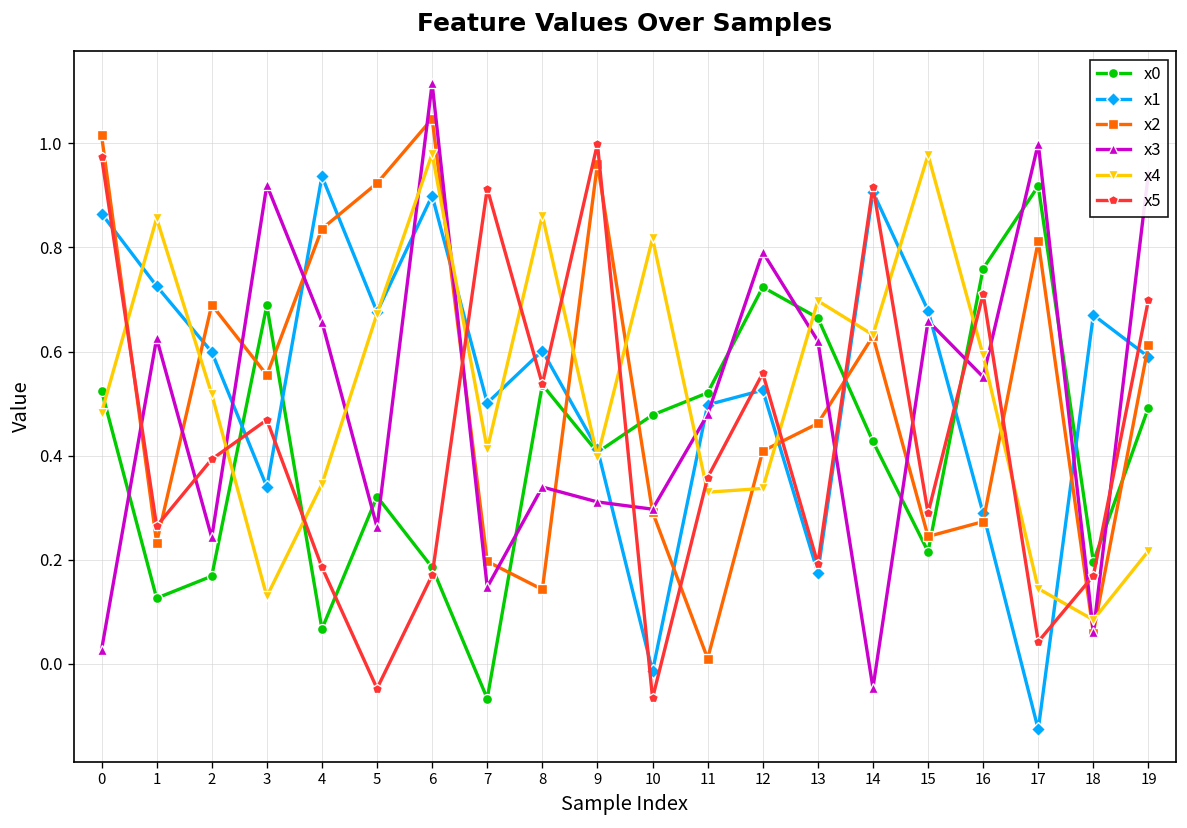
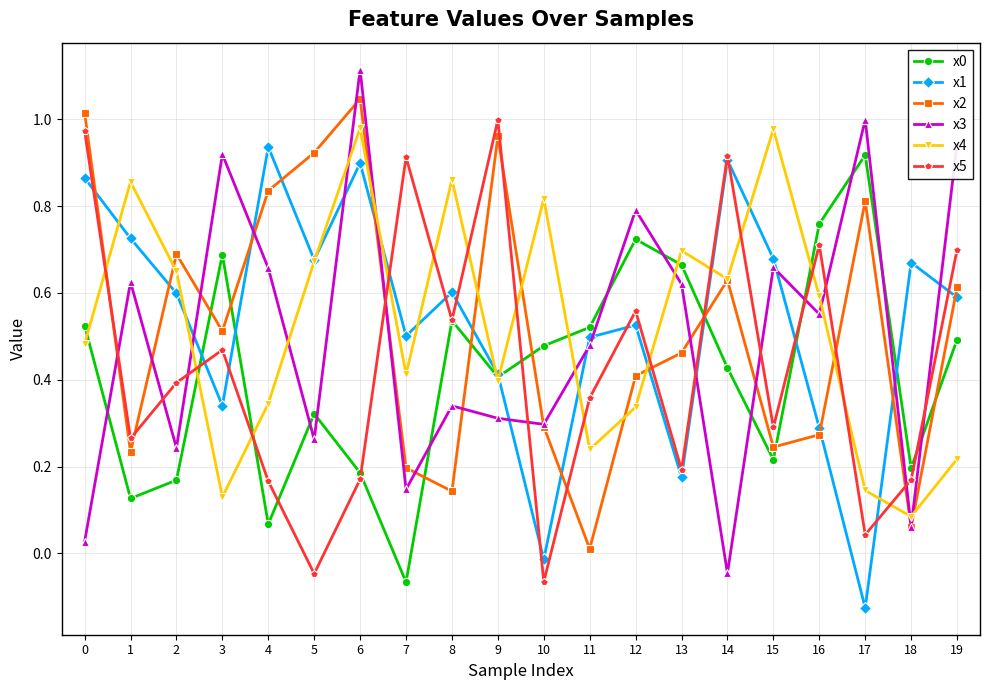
x4, 2: 0.52 -> 0.65
x2, 3: 0.55 -> 0.51
x5, 4: 0.19 -> 0.17
x4, 11: 0.33 -> 0.24
